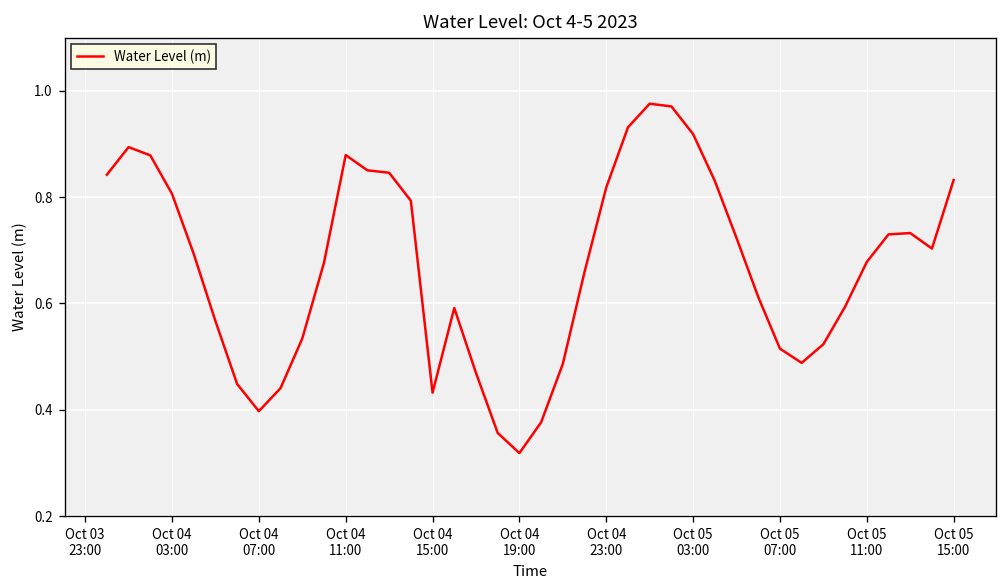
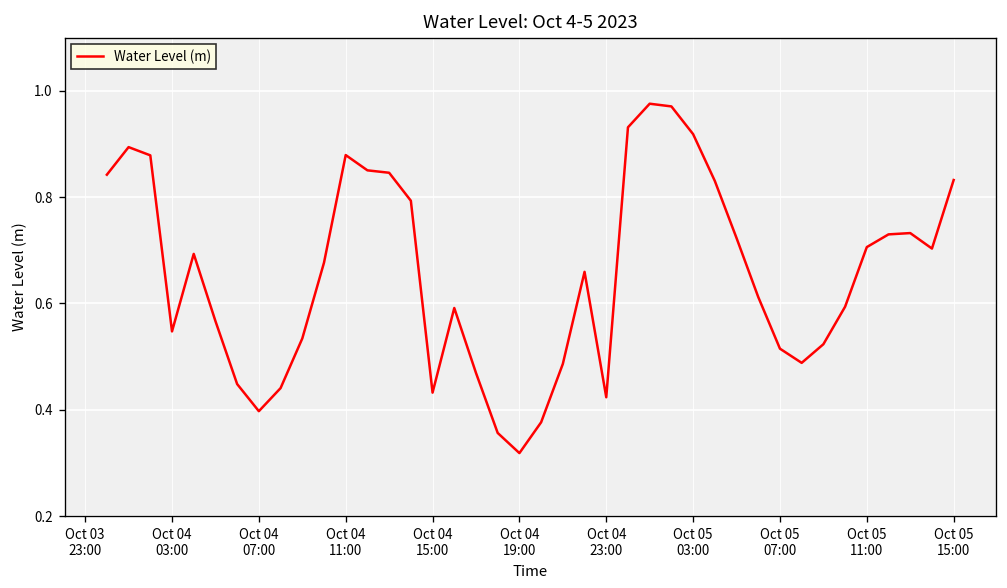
Oct 04 03:00: 0.81 -> 0.55
Oct 04 23:00: 0.82 -> 0.42
Oct 05 11:00: 0.68 -> 0.71
